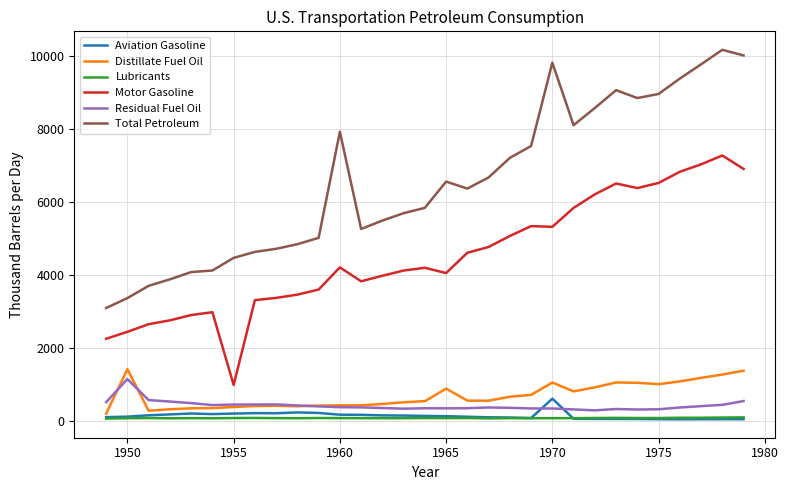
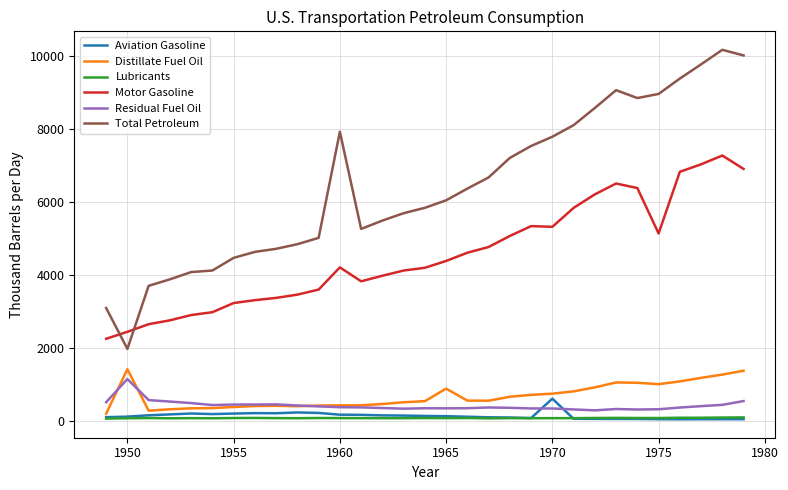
Total Petroleum, 1950: 3400 -> 2000
Motor Gasoline, 1955: 1000 -> 3200
Motor Gasoline, 1965: 4000 -> 4400
Total Petroleum, 1965: 6500 -> 6000
Distillate Fuel Oil, 1970: 1000 -> 700
Total Petroleum, 1970: 9800 -> 7800
Motor Gasoline, 1975: 6500 -> 5100
